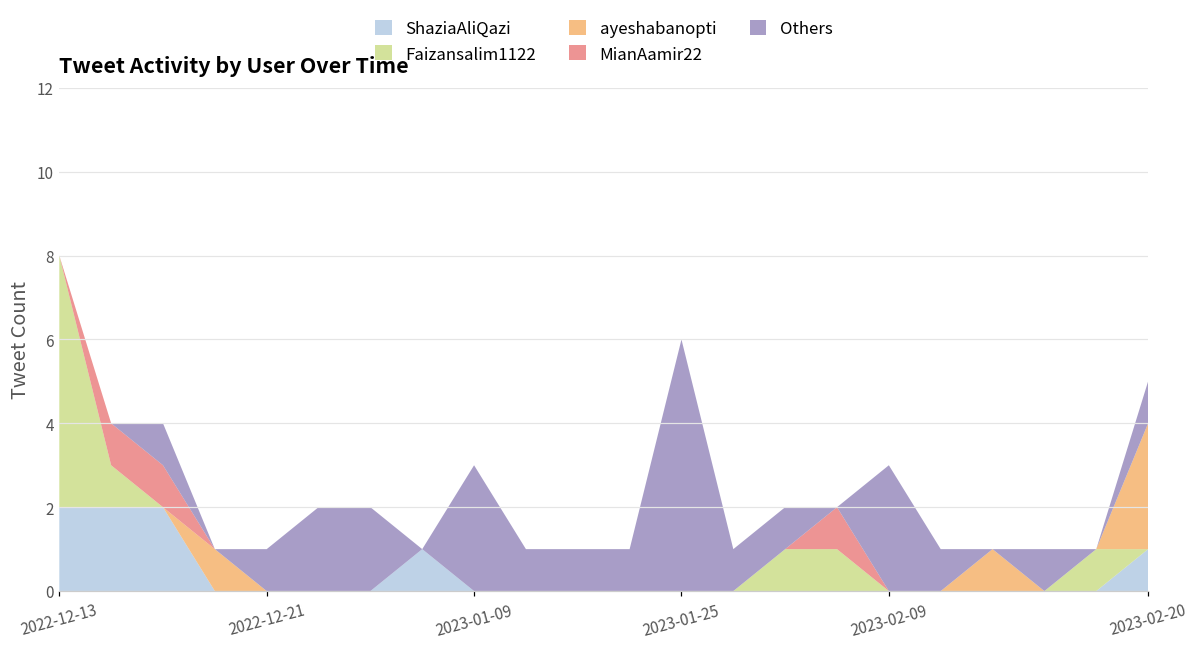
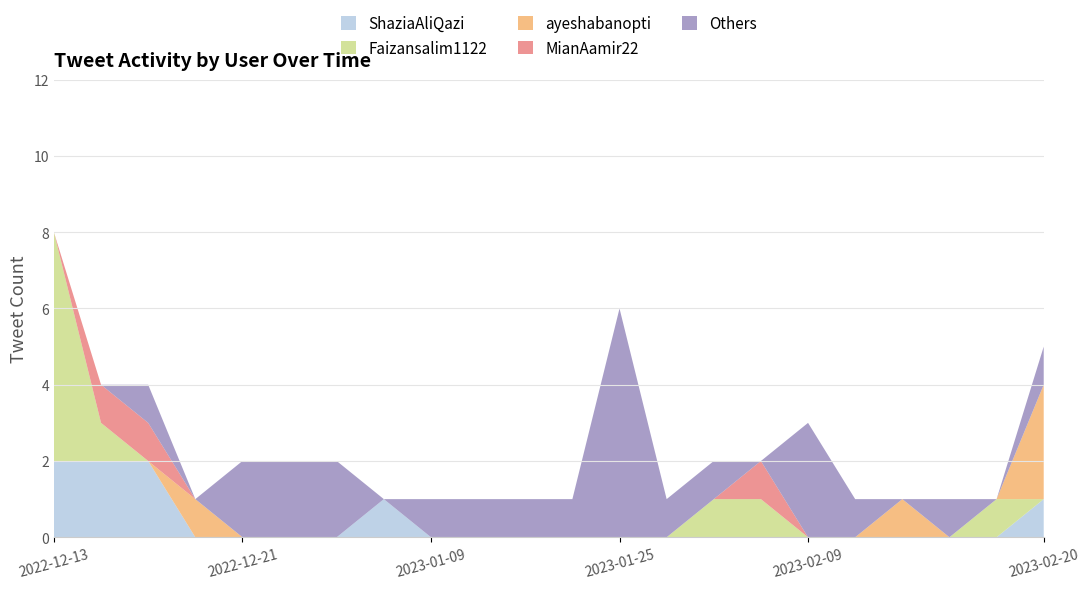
Others, 2022-12-21: 1 -> 2
Others, 2023-01-09: 3 -> 1
